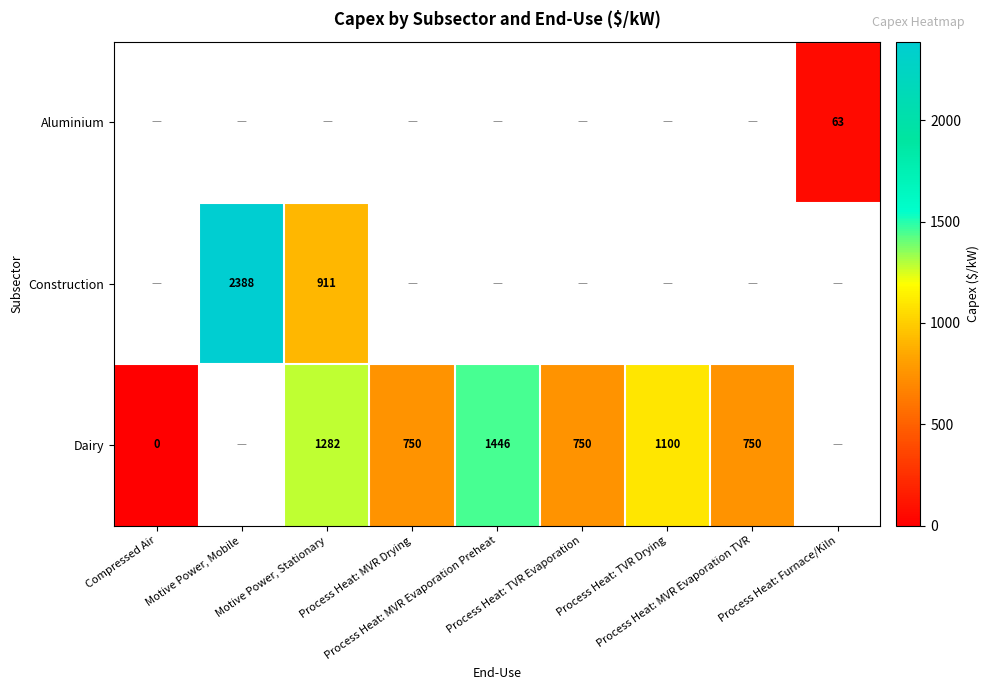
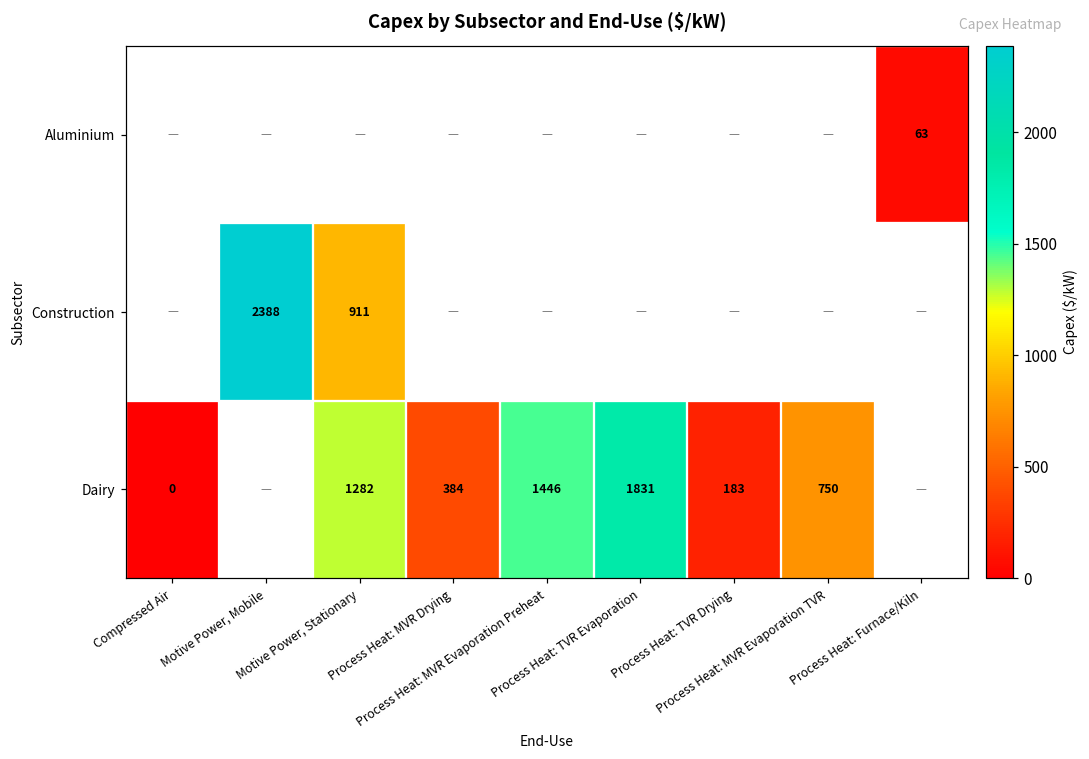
Dairy, Process Heat: MVR Drying: 750 -> 384
Dairy, Process Heat: TVR Evaporation: 750 -> 1831
Dairy, Process Heat: TVR Drying: 1100 -> 183
